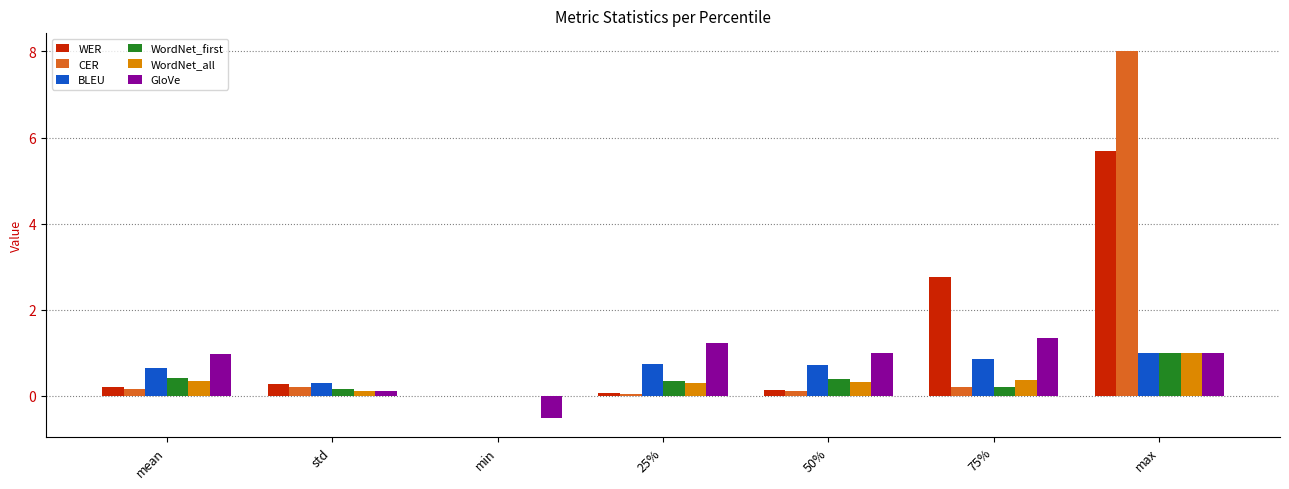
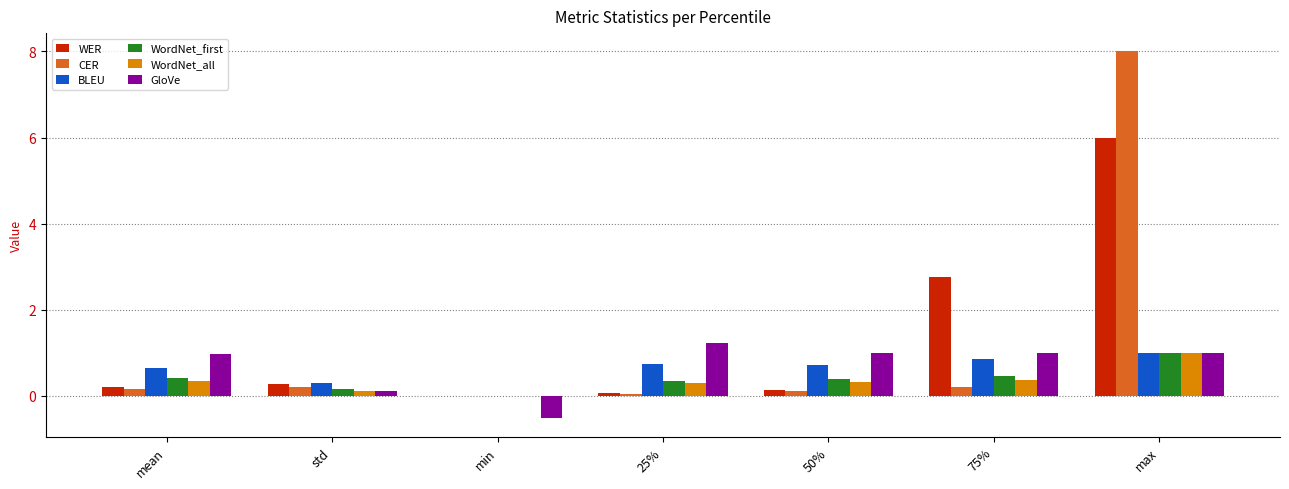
WordNet_first, 75%: 0.2 -> 0.5
GloVe, 75%: 1.4 -> 1.0
WER, max: 5.7 -> 6.0
